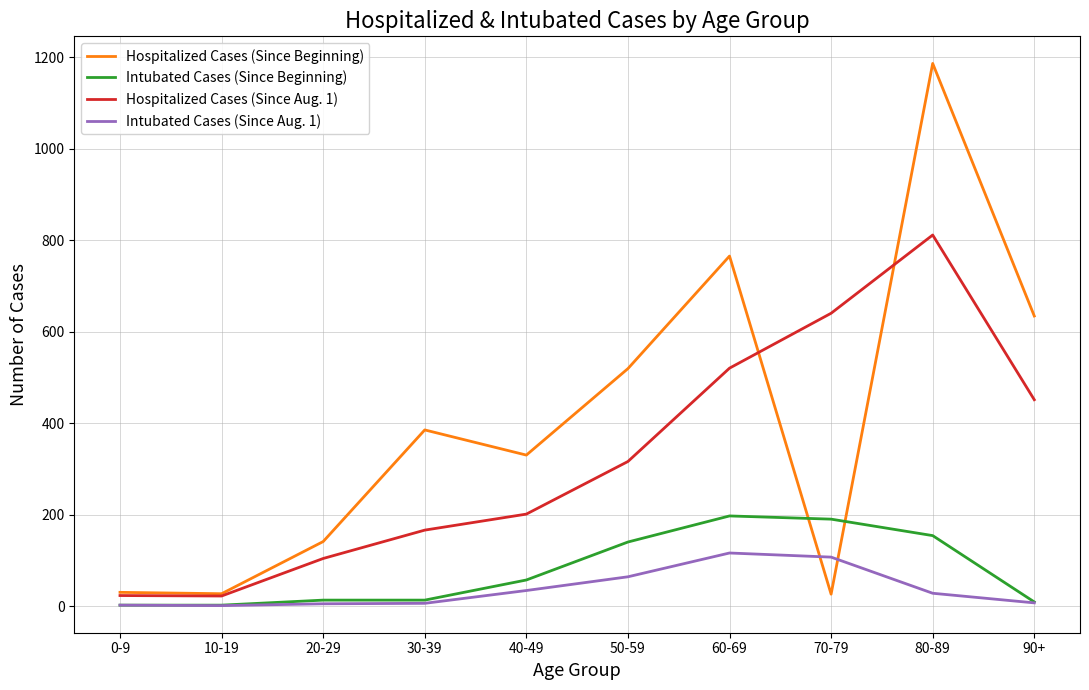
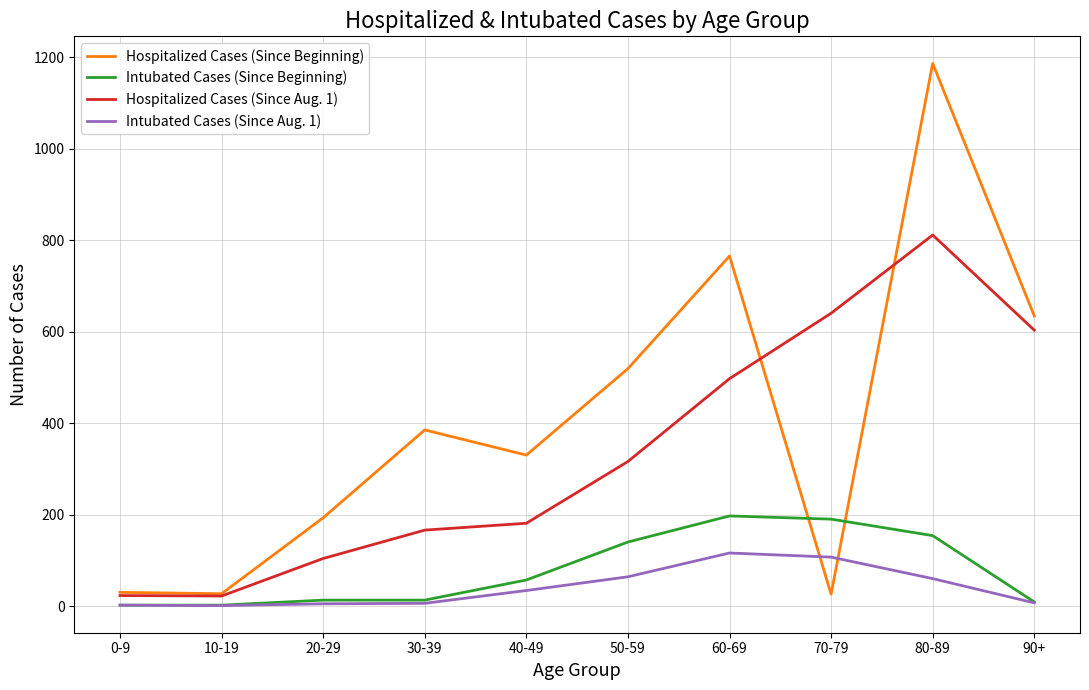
Hospitalized Cases (Since Beginning), 20-29: 140 -> 190
Hospitalized Cases (Since Aug. 1), 40-49: 200 -> 180
Hospitalized Cases (Since Aug. 1), 60-69: 520 -> 500
Intubated Cases (Since Aug. 1), 80-89: 30 -> 60
Hospitalized Cases (Since Aug. 1), 90+: 450 -> 600
